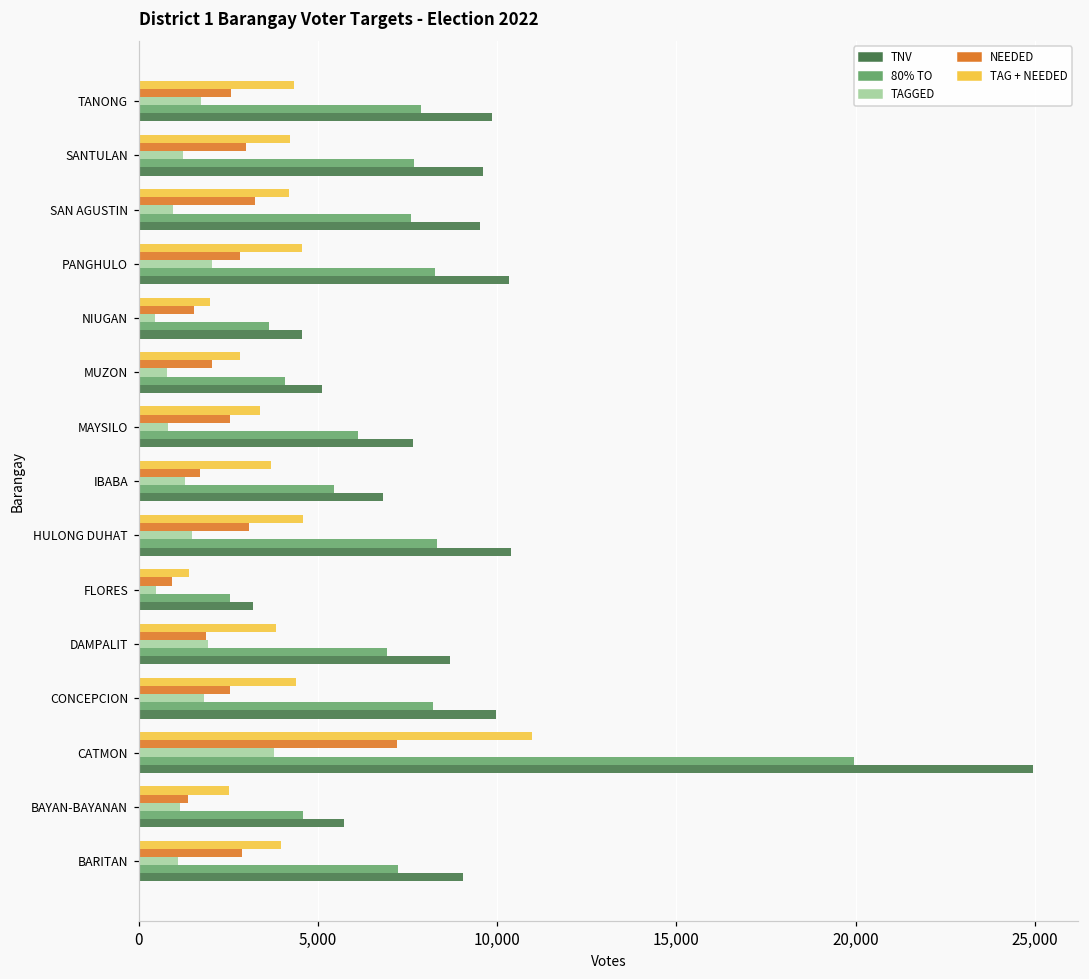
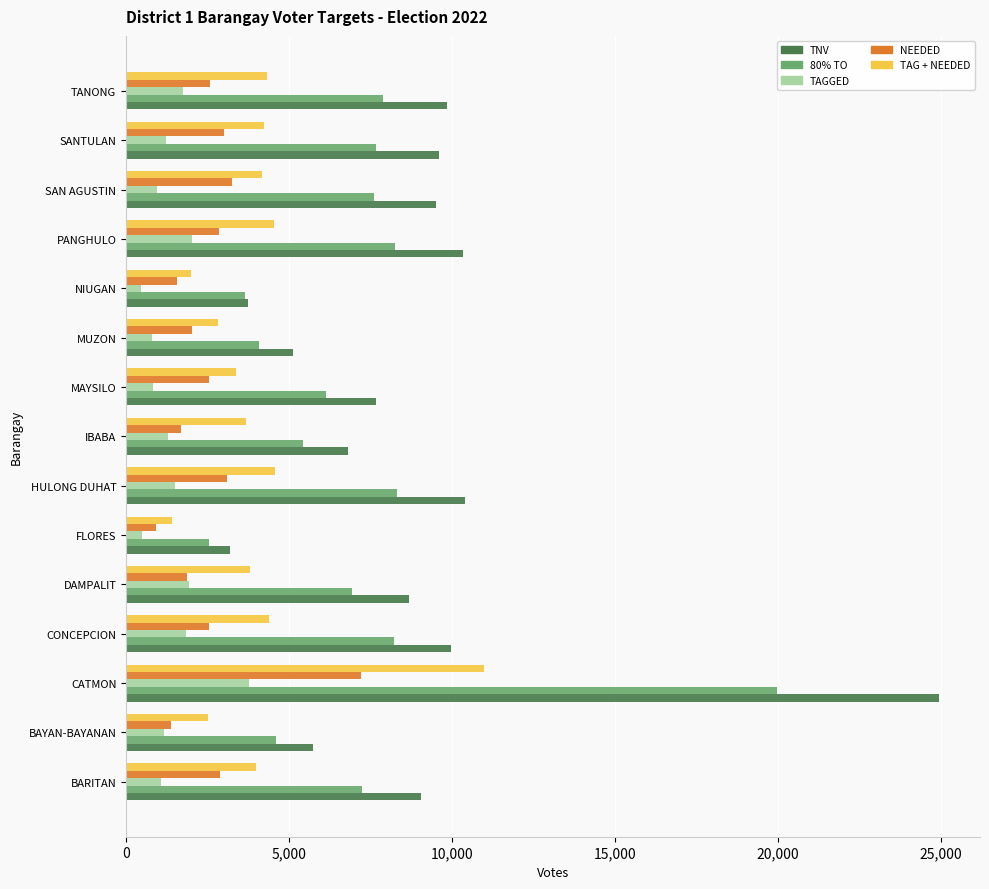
TNV, NIUGAN: 4,500 -> 3,700
